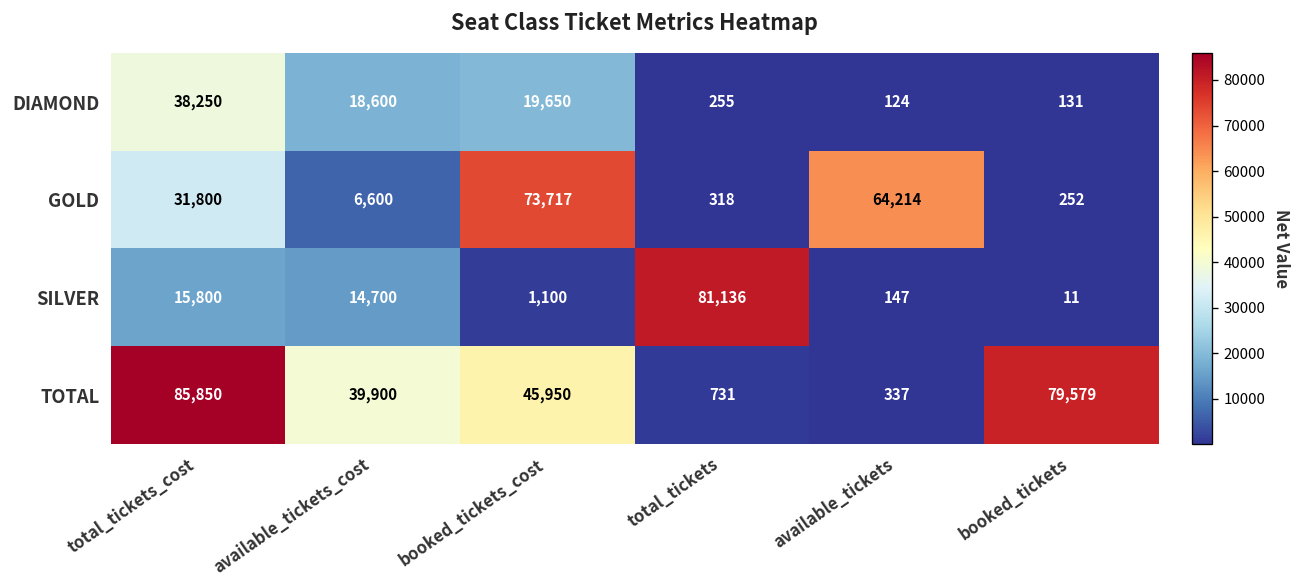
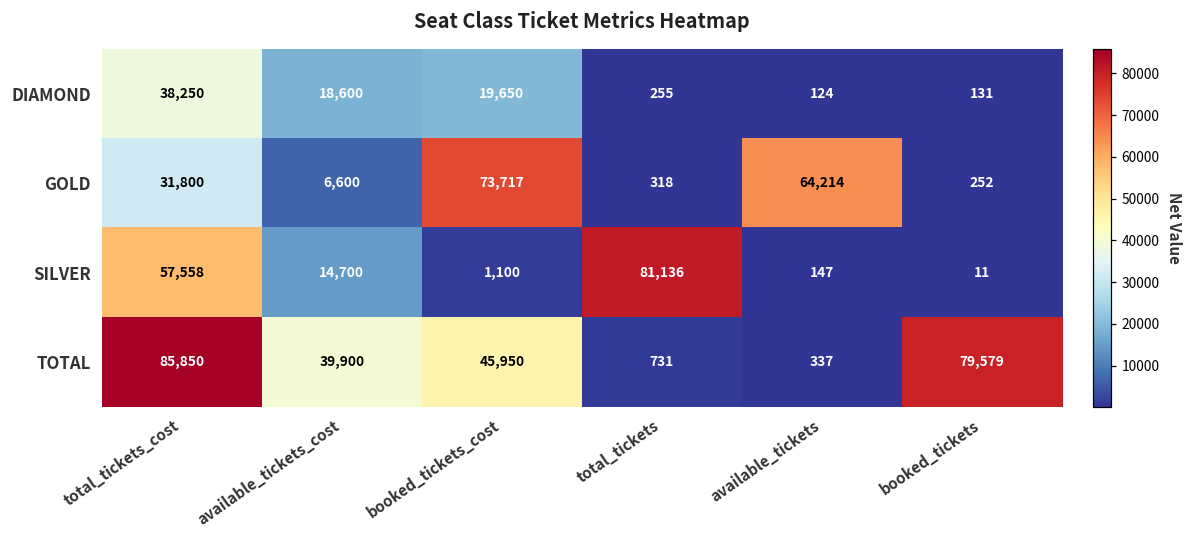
SILVER, total_tickets_cost: 15,800 -> 57,558
